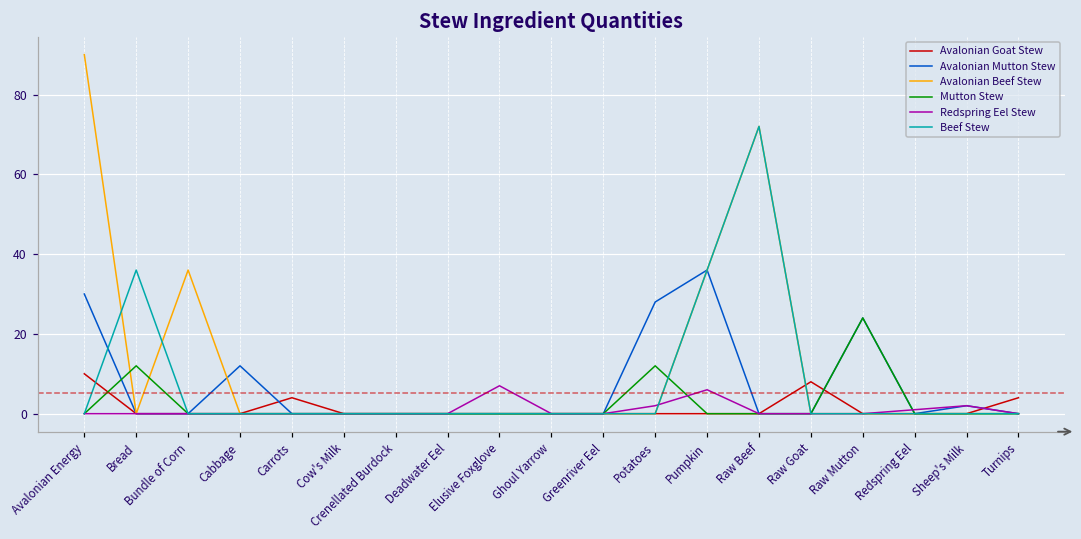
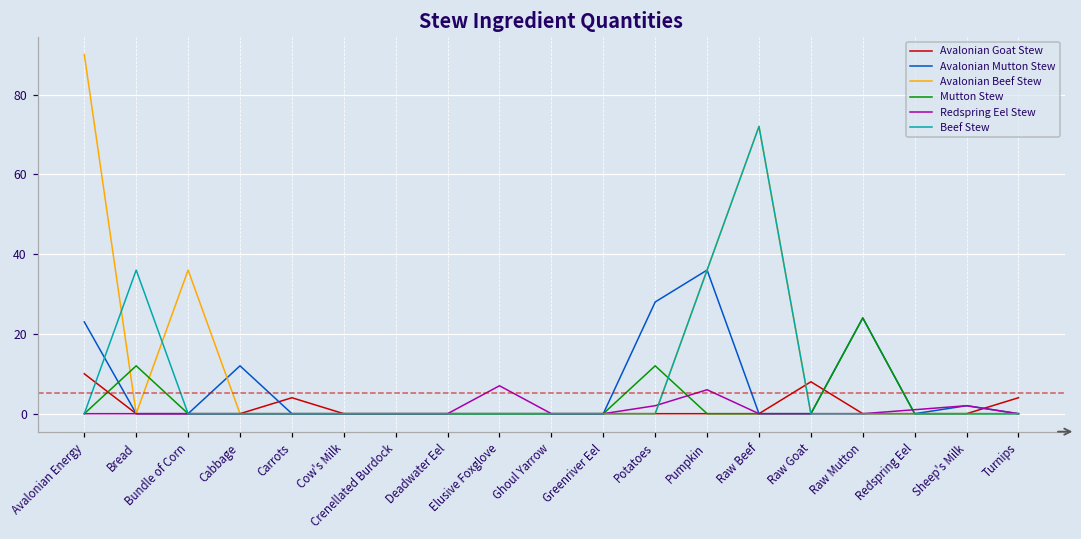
Avalonian Mutton Stew, Avalonian Energy: 30 -> 23
